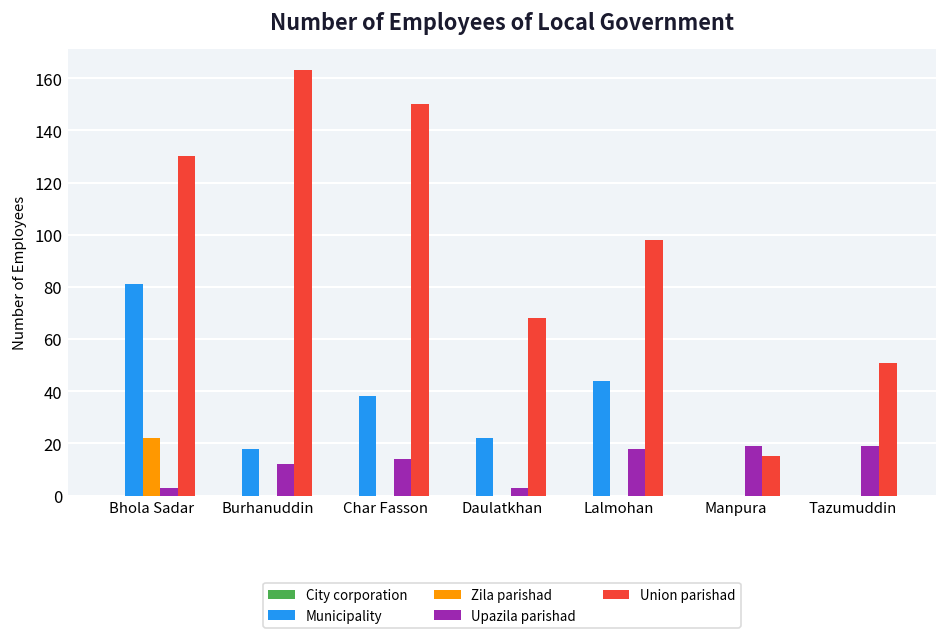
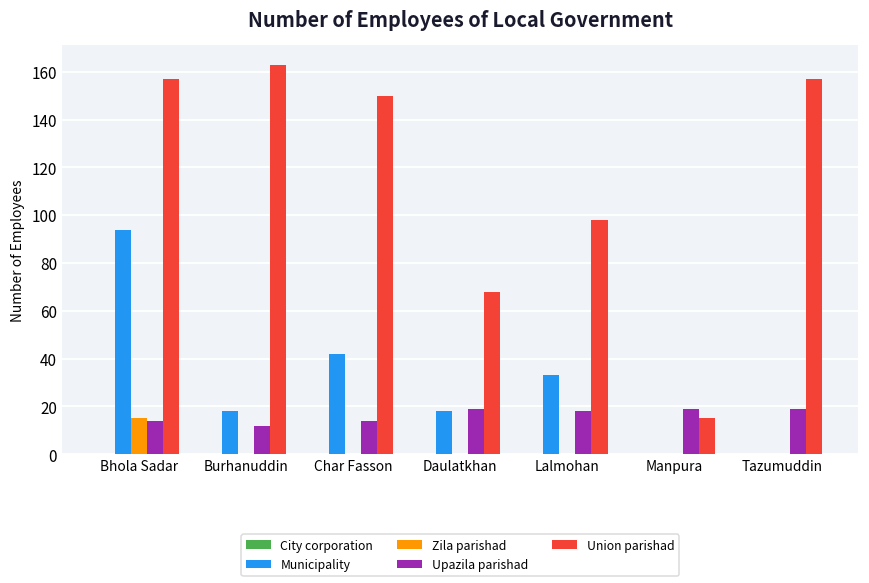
Municipality, Bhola Sadar: 81 -> 94
Zila parishad, Bhola Sadar: 22 -> 15
Upazila parishad, Bhola Sadar: 3 -> 14
Union parishad, Bhola Sadar: 130 -> 157
Municipality, Char Fasson: 38 -> 42
Municipality, Daulatkhan: 22 -> 18
Upazila parishad, Daulatkhan: 3 -> 19
Municipality, Lalmohan: 44 -> 33
Union parishad, Tazumuddin: 51 -> 157
